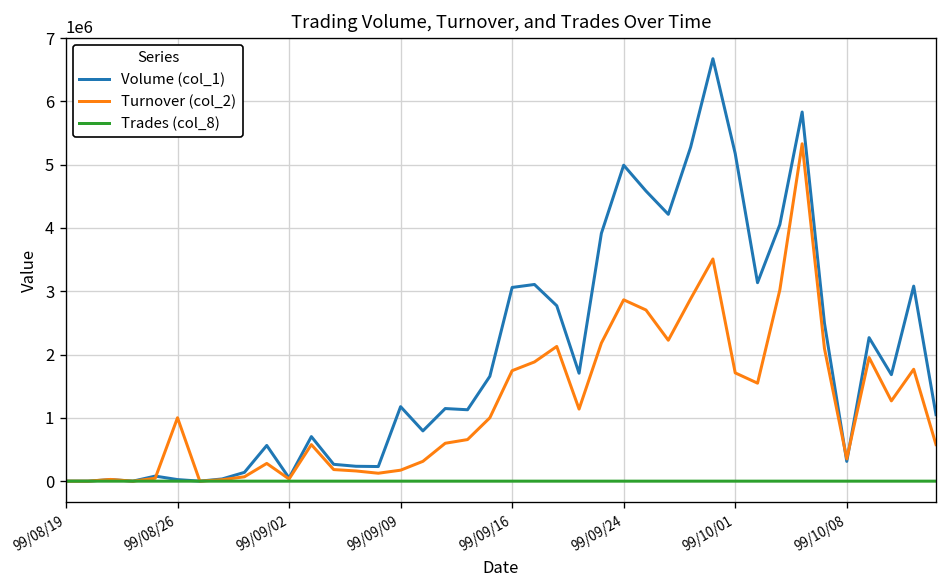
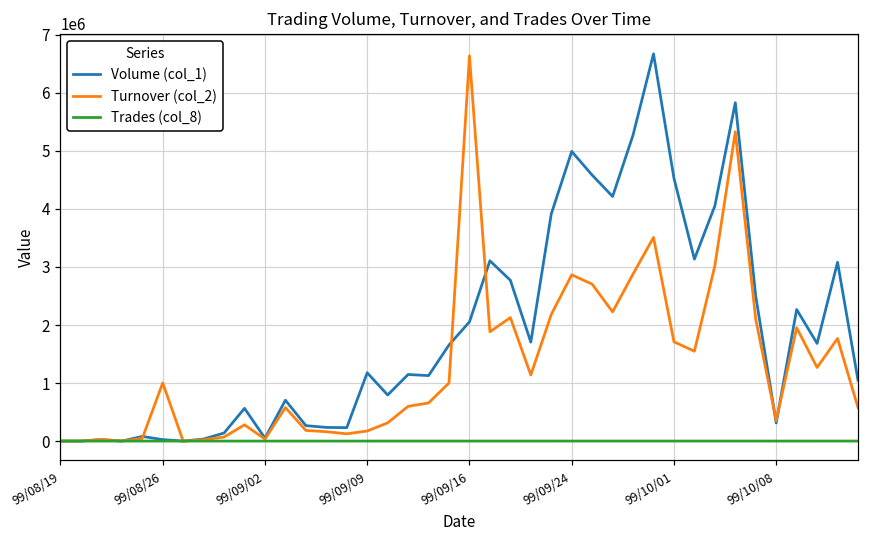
Volume (col_1), 99/09/16: 3100000 -> 2100000
Turnover (col_2), 99/09/16: 1700000 -> 6600000
Volume (col_1), 99/10/01: 5200000 -> 4500000
